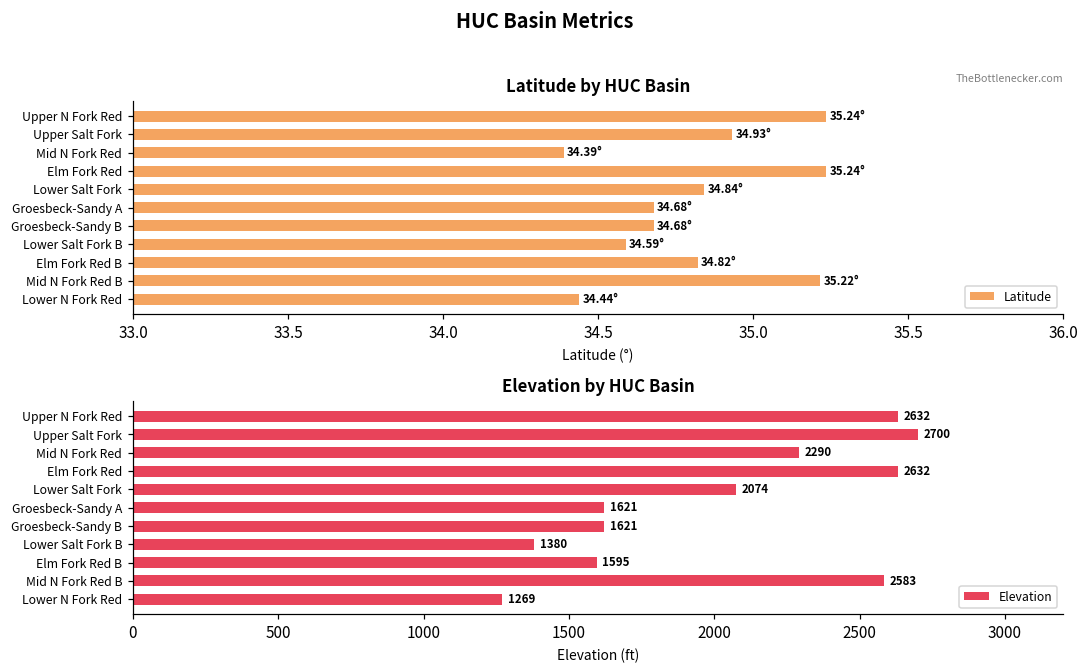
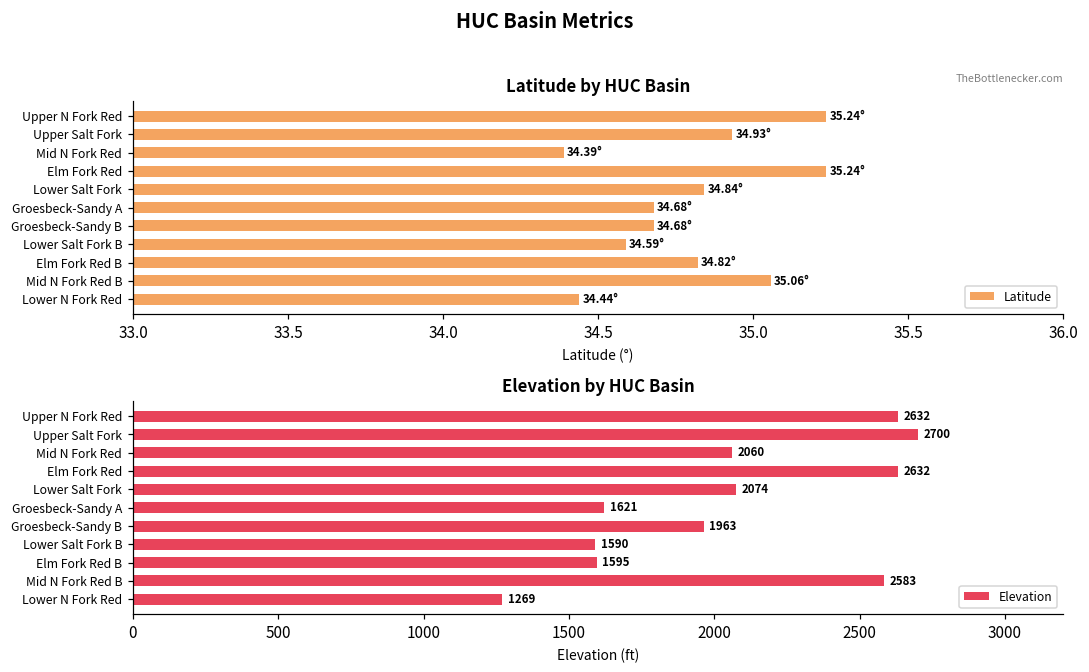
Latitude by HUC Basin, Mid N Fork Red B: 35.22° -> 35.06°
Elevation by HUC Basin, Mid N Fork Red: 2290 -> 2060
Elevation by HUC Basin, Groesbeck-Sandy B: 1621 -> 1963
Elevation by HUC Basin, Lower Salt Fork B: 1380 -> 1590
